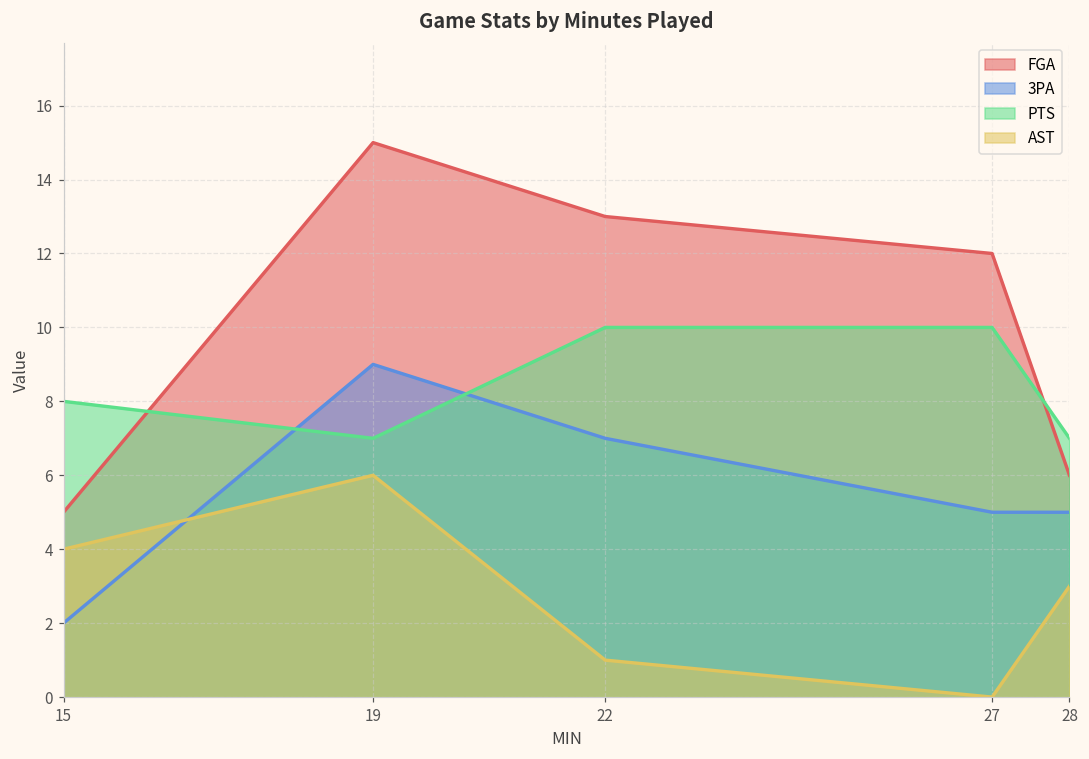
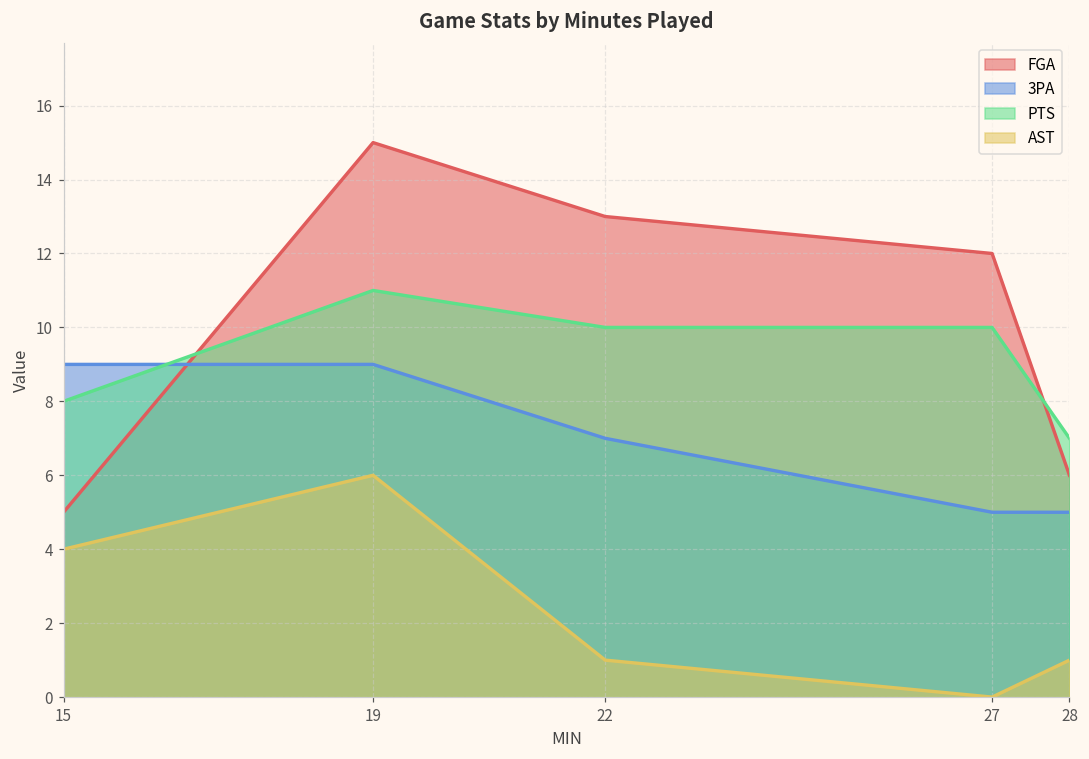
3PA, 15: 2 -> 9
PTS, 19: 7 -> 11
AST, 28: 3 -> 1
